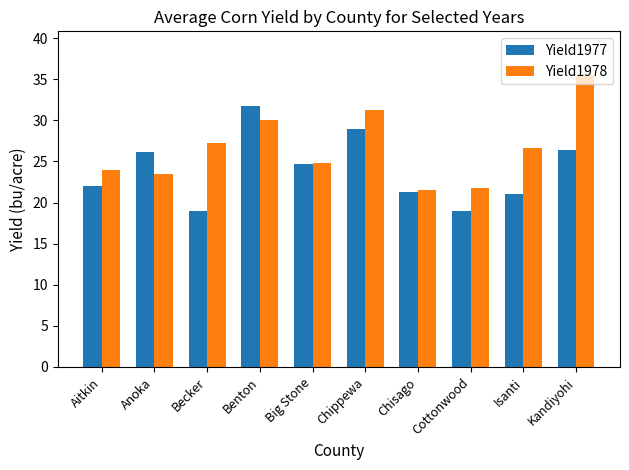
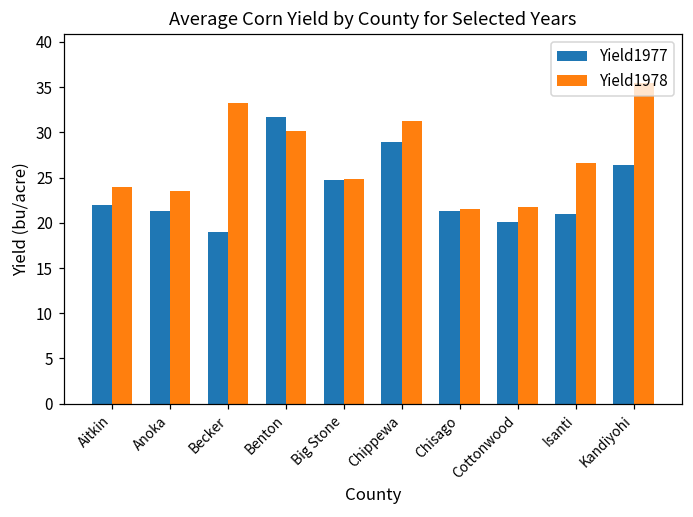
Yield1977, Anoka: 26 -> 21
Yield1978, Becker: 27 -> 33
Yield1977, Cottonwood: 19 -> 20
